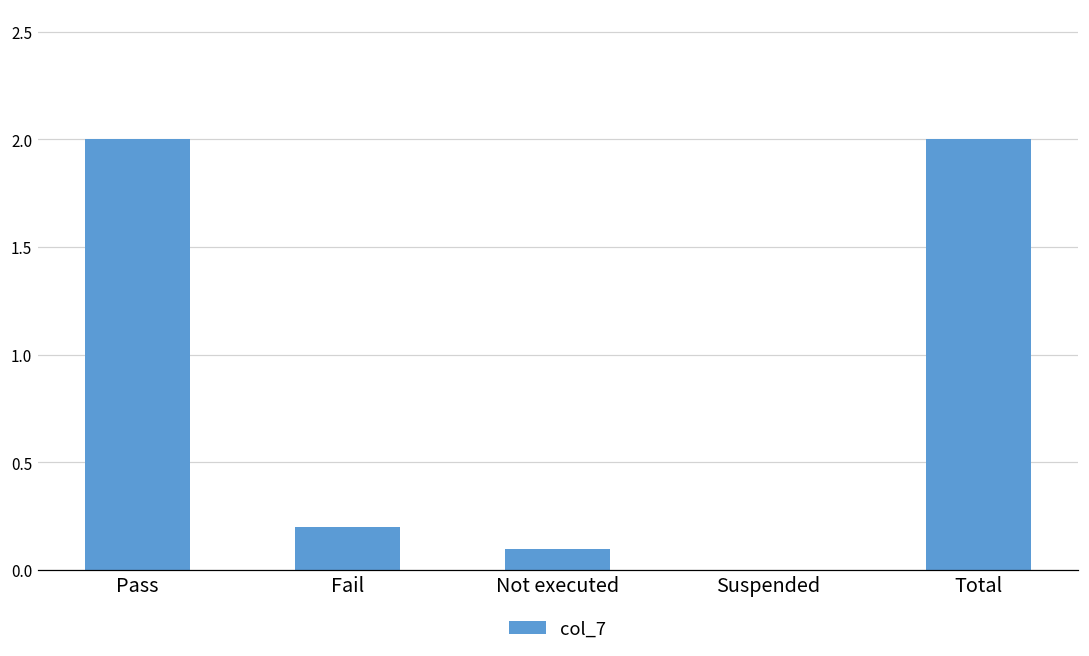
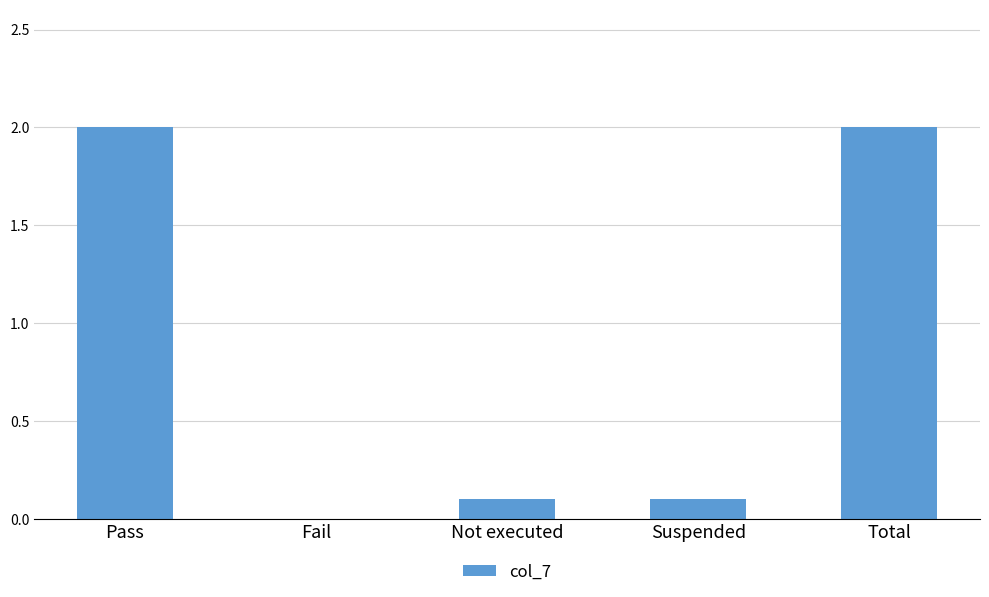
Fail: 0.2 -> 0.0
Suspended: 0.0 -> 0.1
